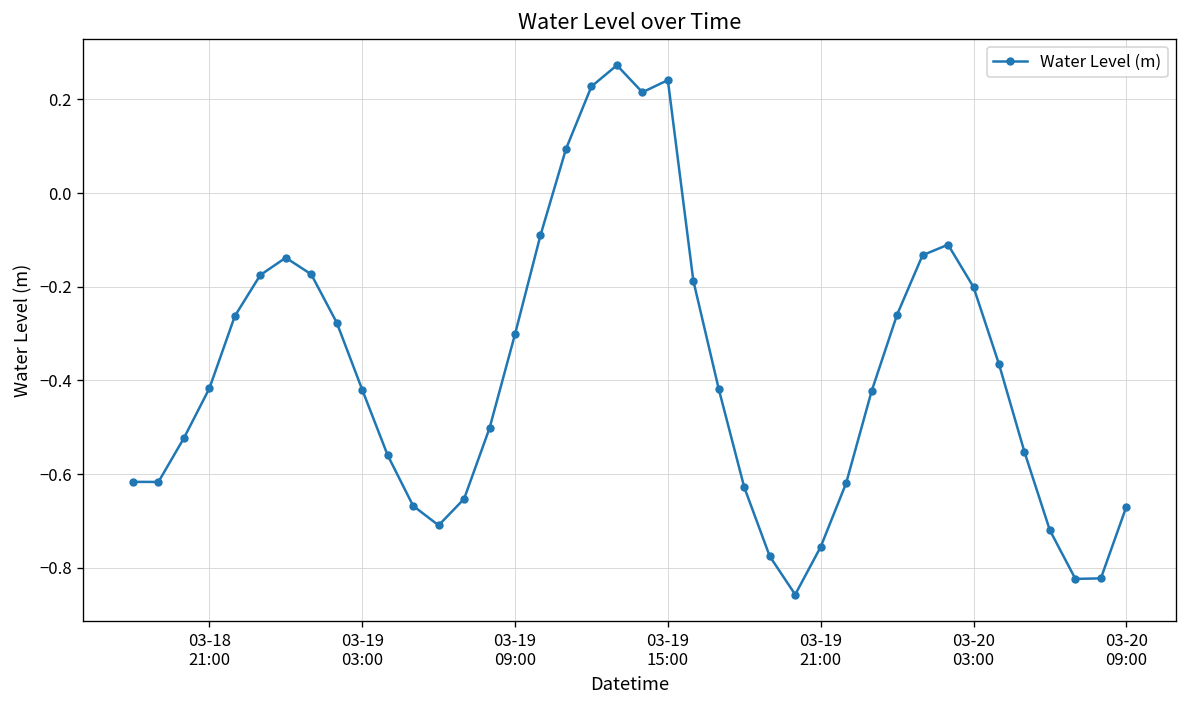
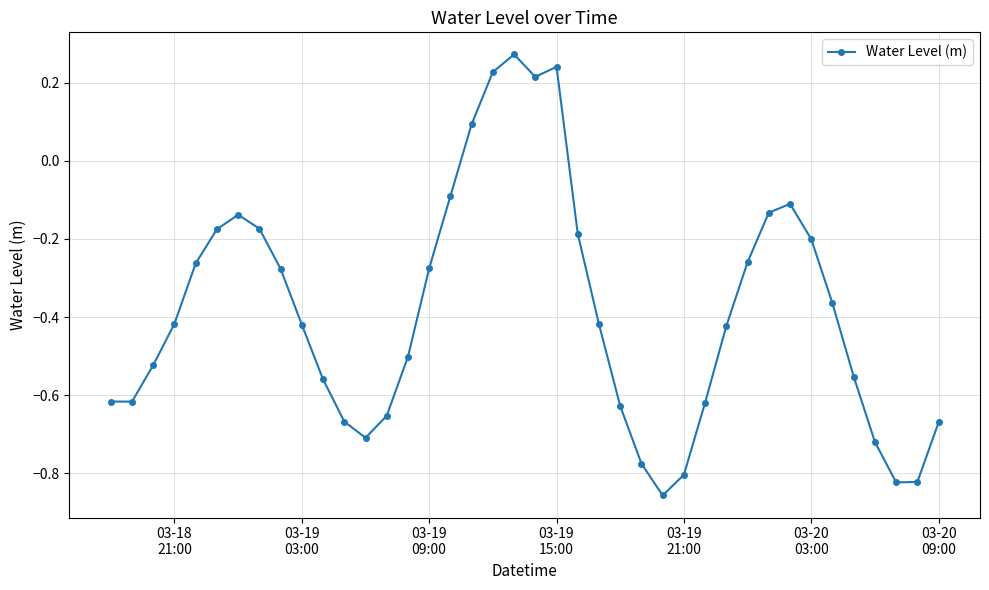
03-19 09:00: -0.30 -> -0.28
03-19 21:00: -0.76 -> -0.80
